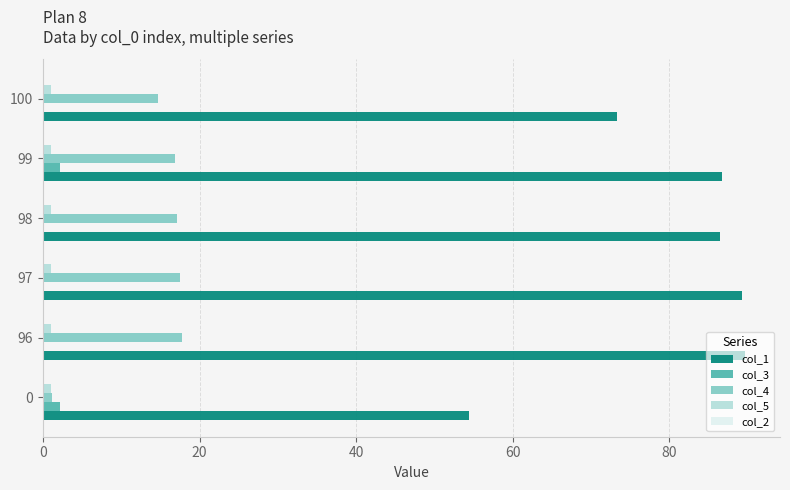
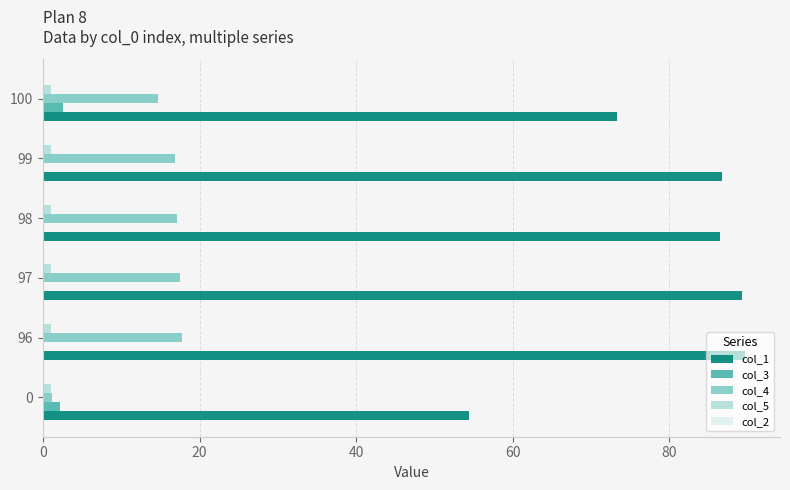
col_3, 100: 0 -> 3
col_3, 99: 2 -> 0
